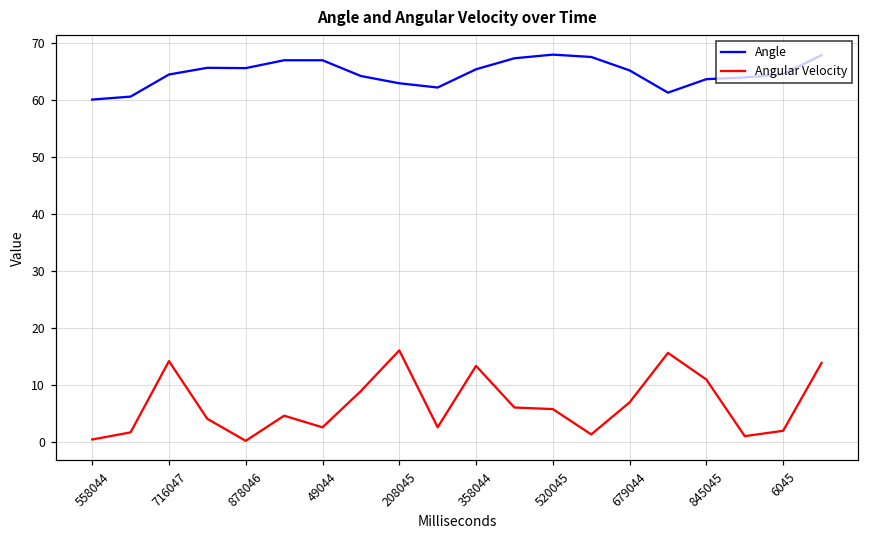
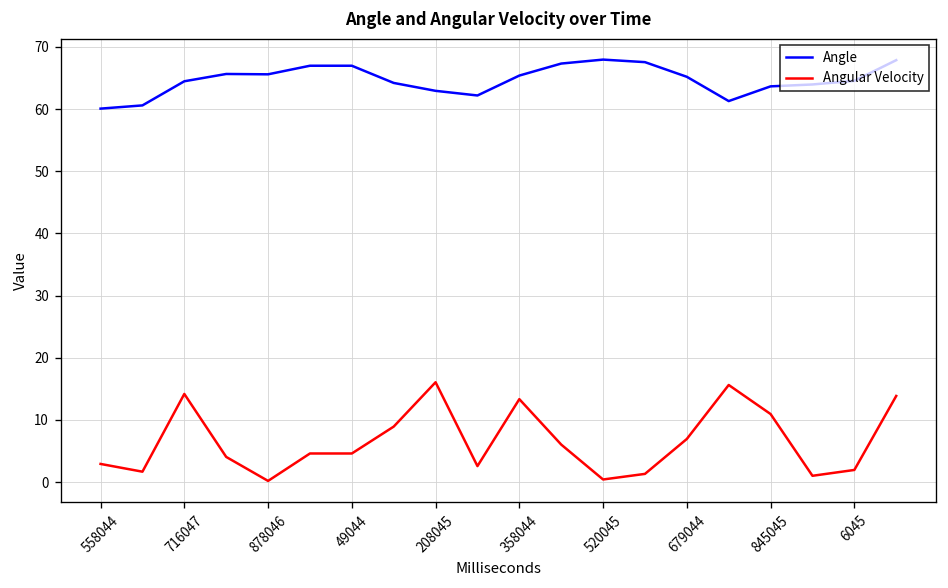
Angular Velocity, 558044: 0 -> 3
Angular Velocity, 49044: 3 -> 5
Angular Velocity, 520045: 6 -> 0
